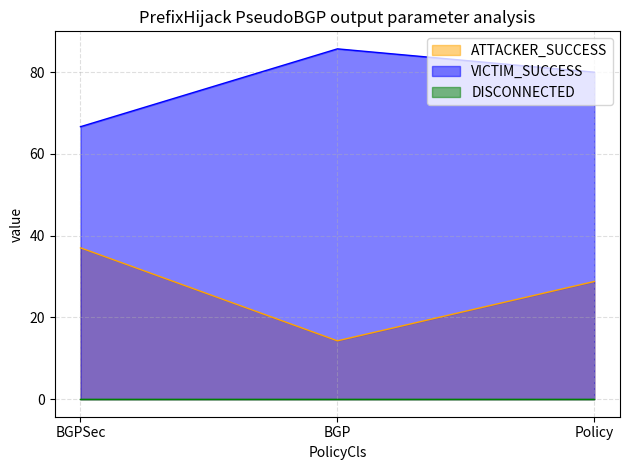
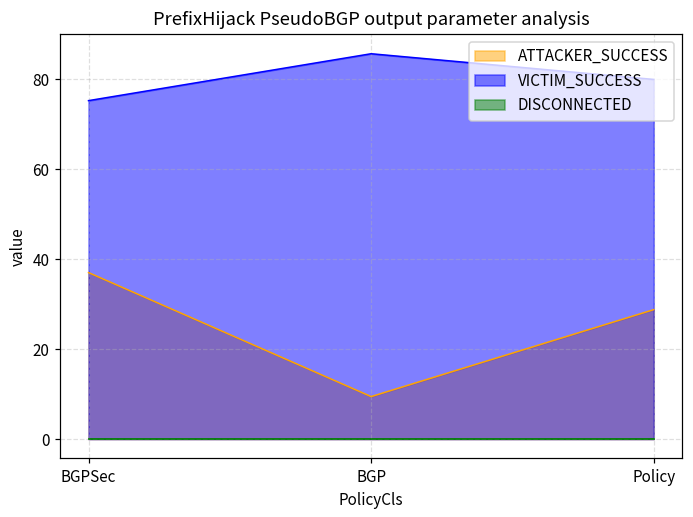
VICTIM_SUCCESS, BGPSec: 67 -> 75
ATTACKER_SUCCESS, BGP: 14 -> 9
